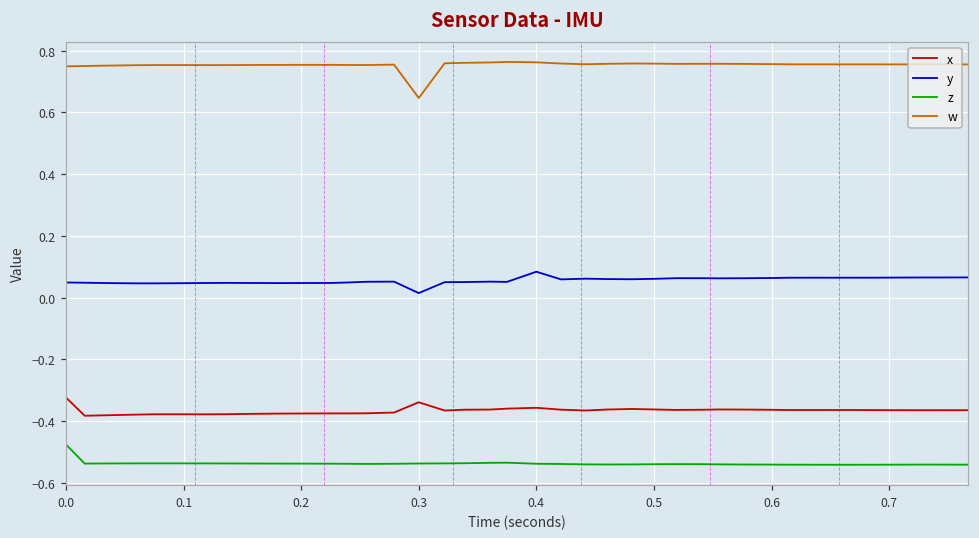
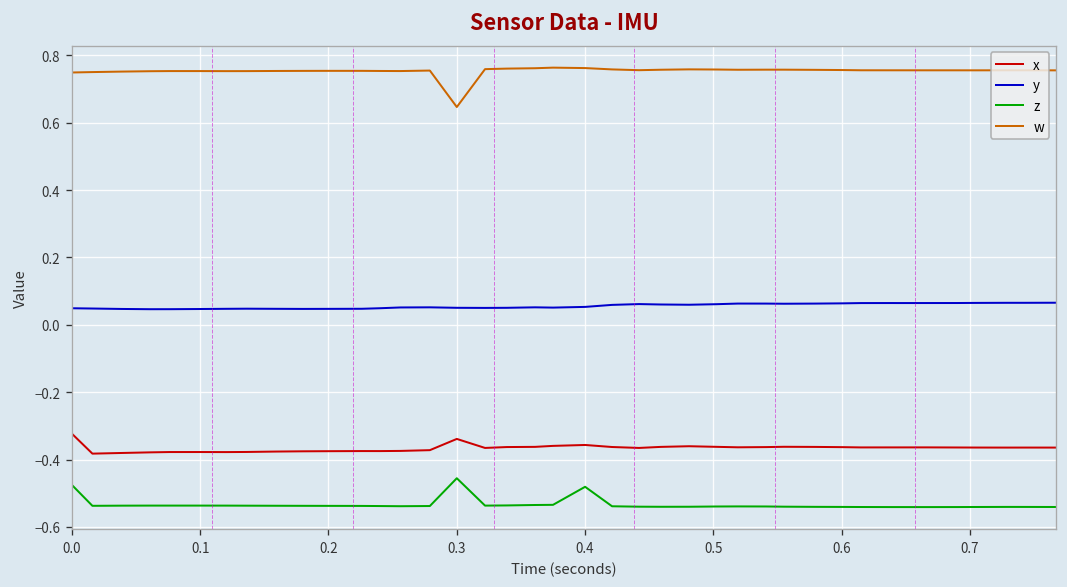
y, 0.3: 0.01 -> 0.05
z, 0.3: -0.54 -> -0.46
y, 0.4: 0.08 -> 0.05
z, 0.4: -0.54 -> -0.48
